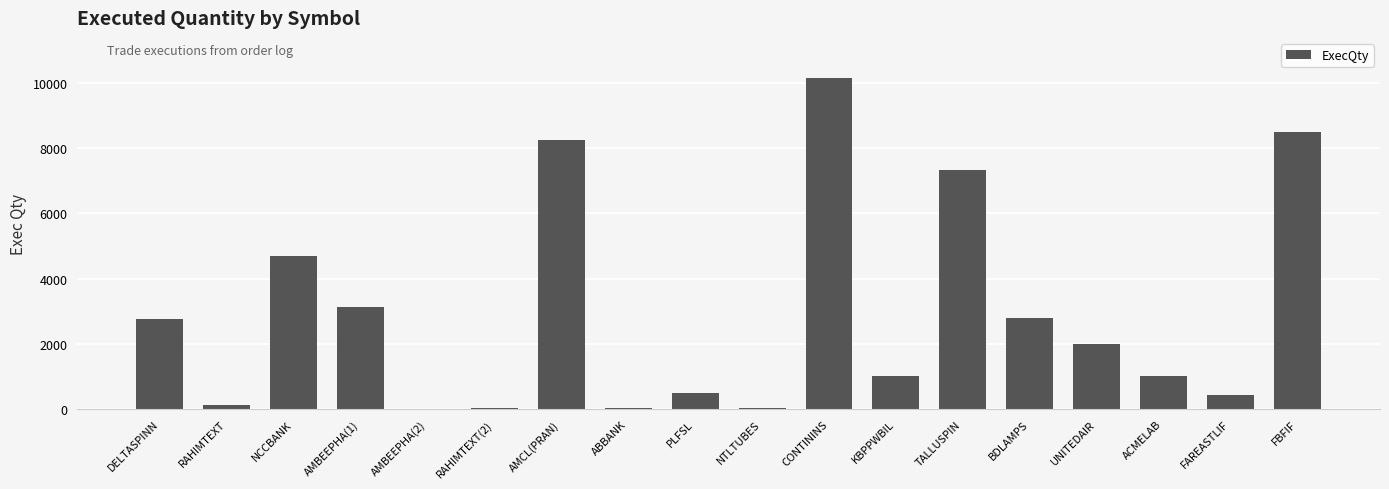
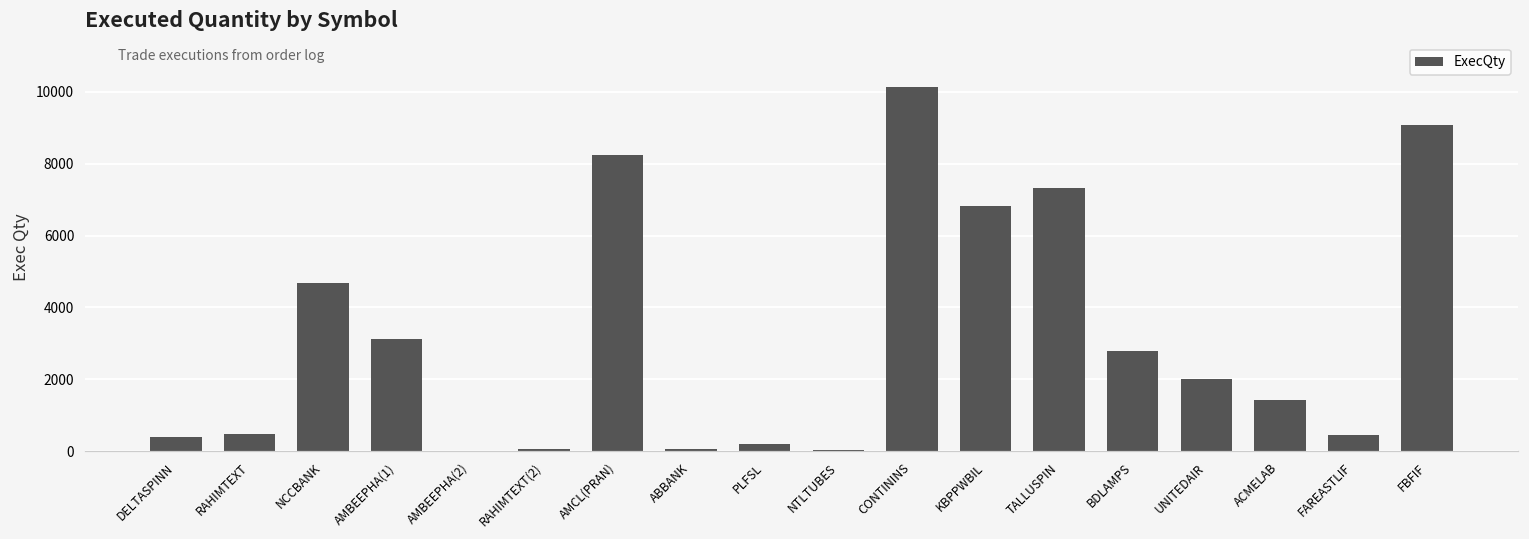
DELTASPINN: 2800 -> 400
RAHIMTEXT: 100 -> 500
PLFSL: 500 -> 200
KBPPWBIL: 1000 -> 6800
ACMELAB: 1000 -> 1400
FBFIF: 8500 -> 9100
